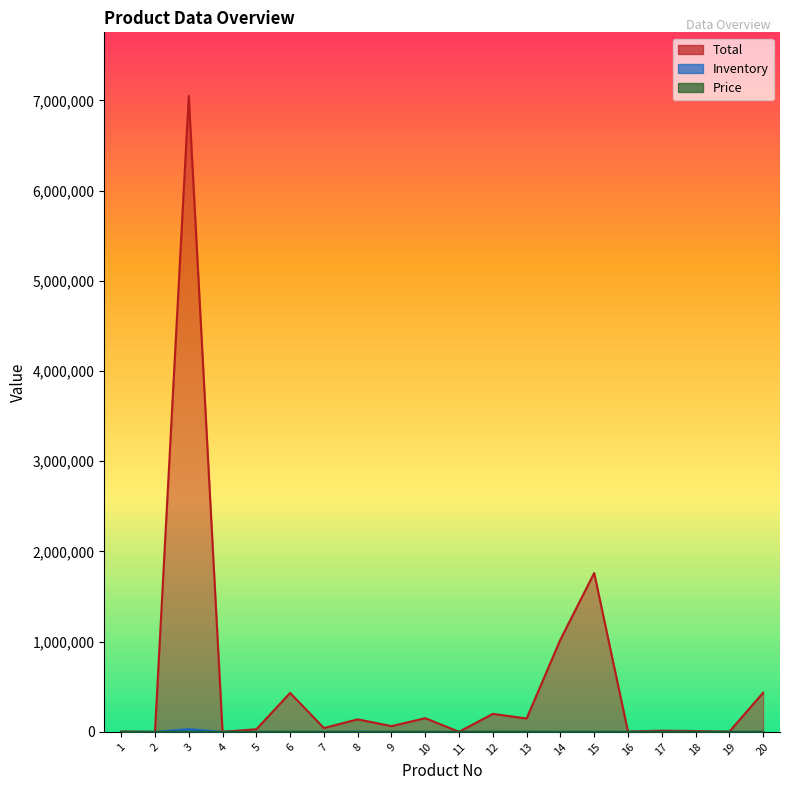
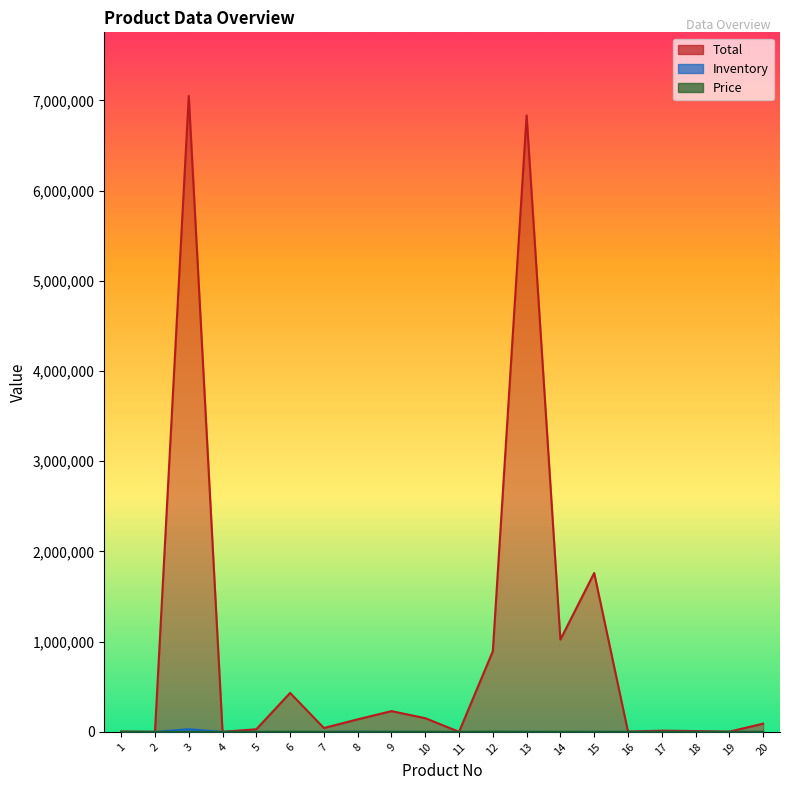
Total, 9: 100,000 -> 200,000
Total, 12: 200,000 -> 900,000
Total, 13: 100,000 -> 6,800,000
Total, 20: 400,000 -> 100,000
